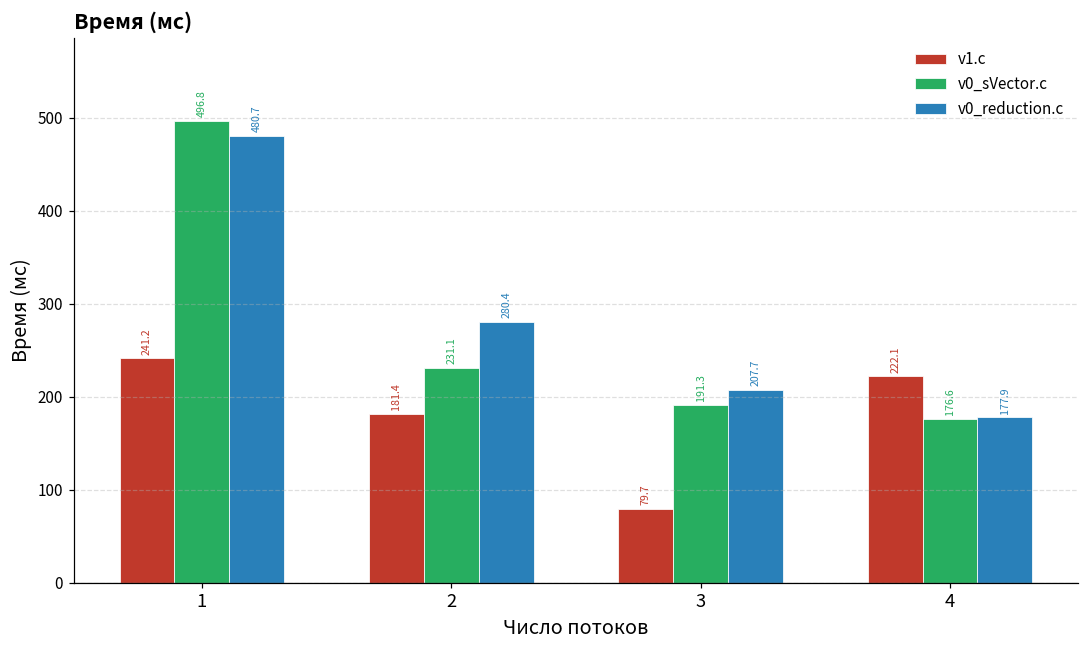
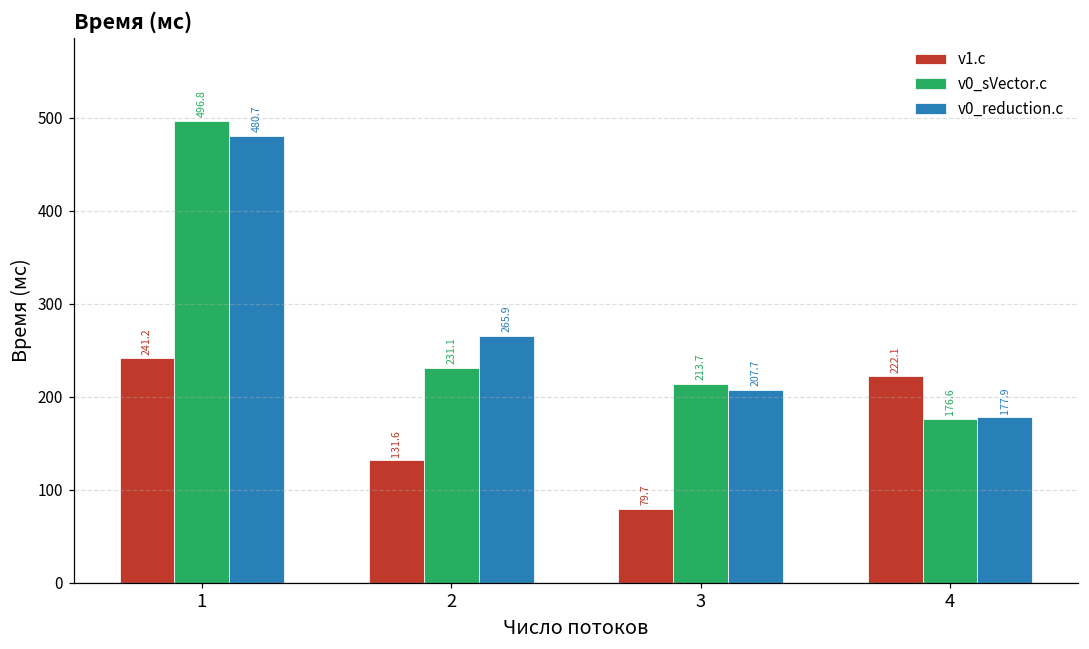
v1.c, 2: 181.4 -> 131.6
v0_reduction.c, 2: 280.4 -> 265.9
v0_sVector.c, 3: 191.3 -> 213.7
